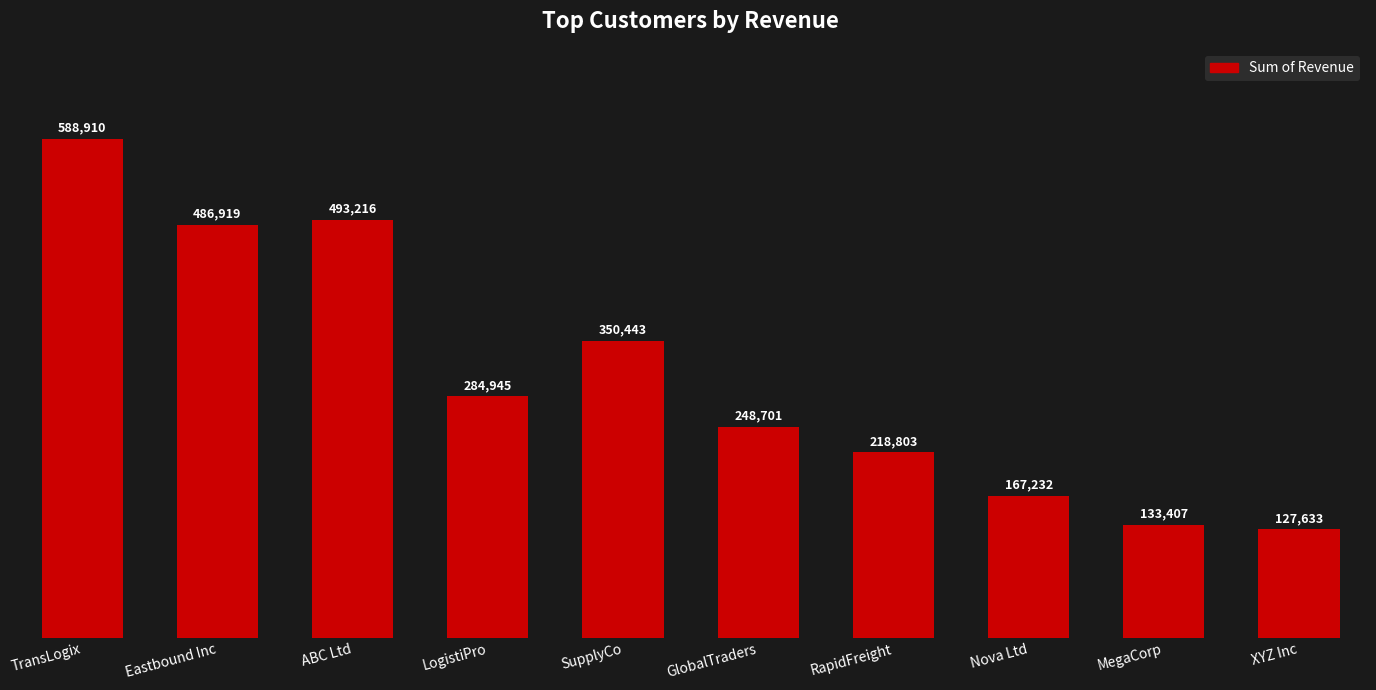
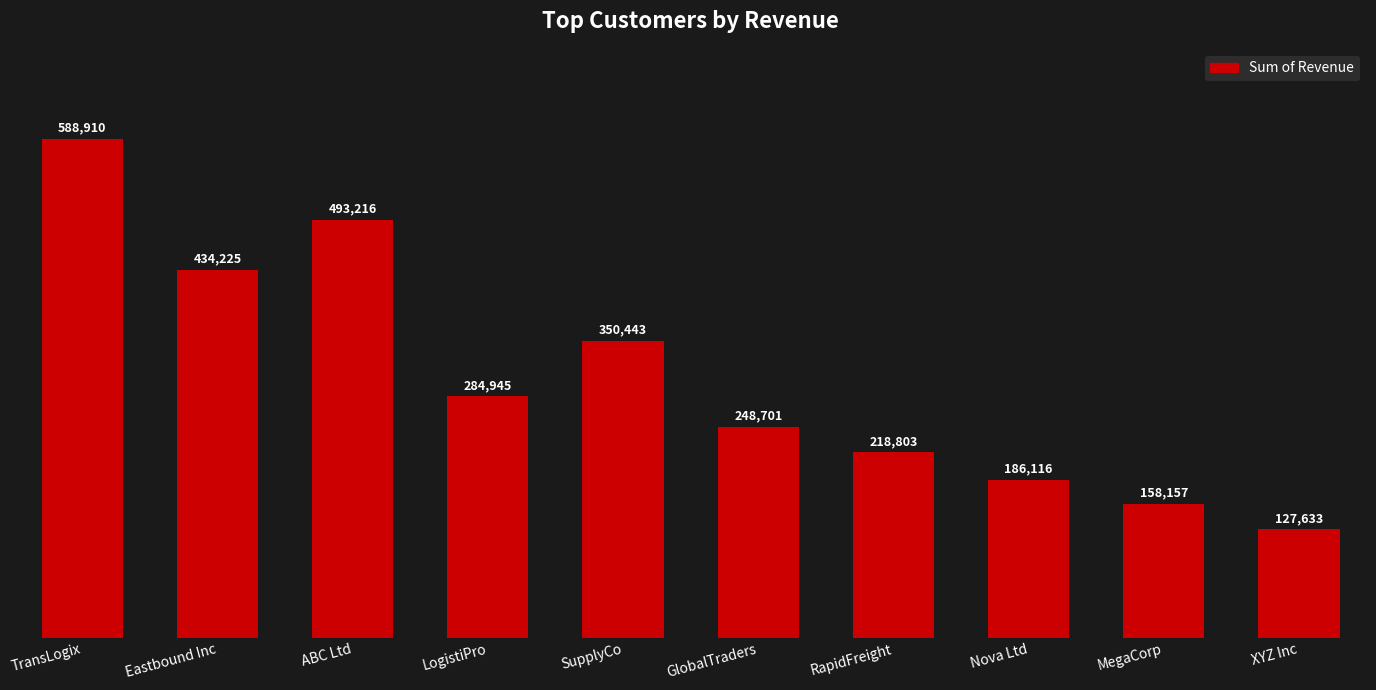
Eastbound Inc: 486,919 -> 434,225
Nova Ltd: 167,232 -> 186,116
MegaCorp: 133,407 -> 158,157
